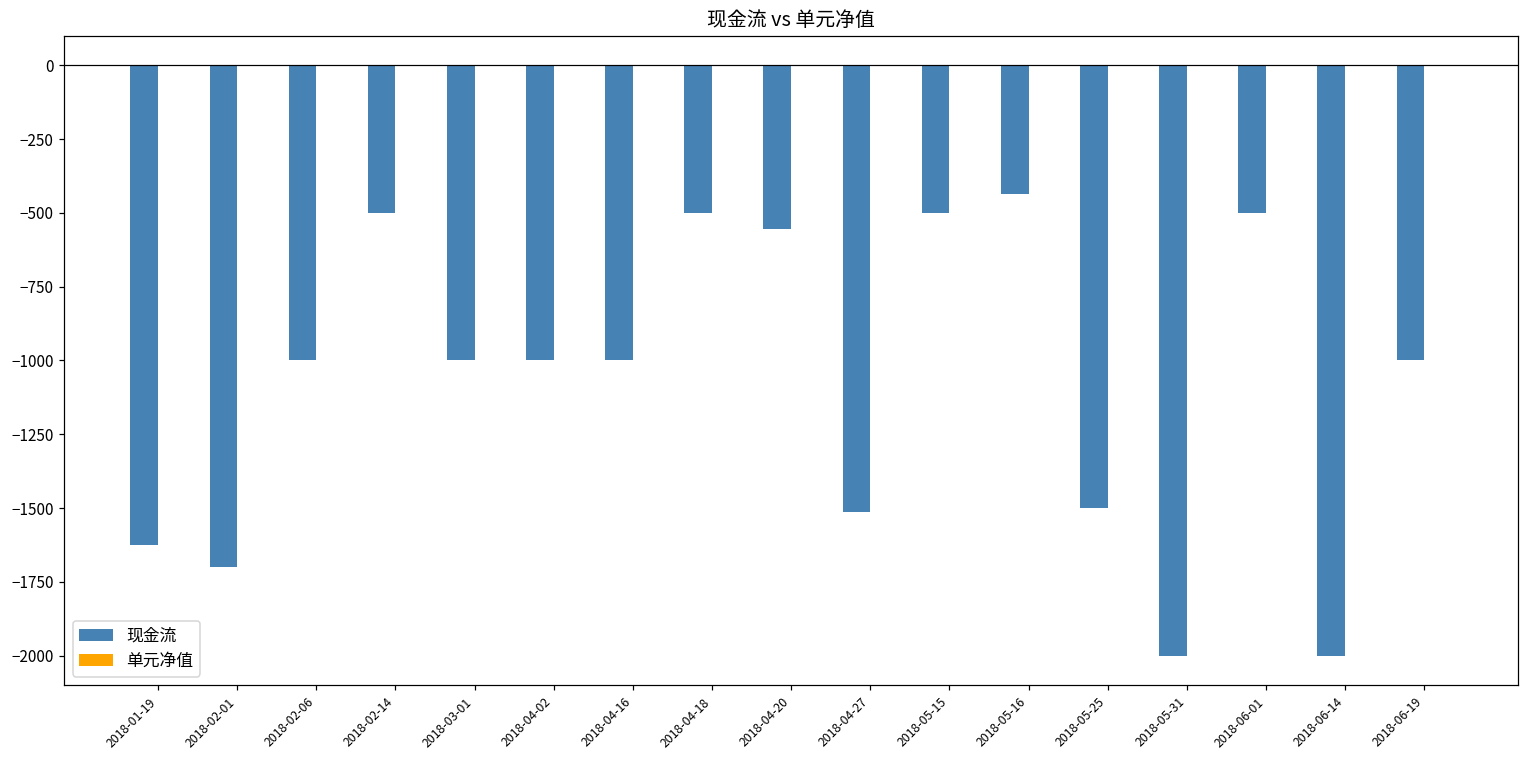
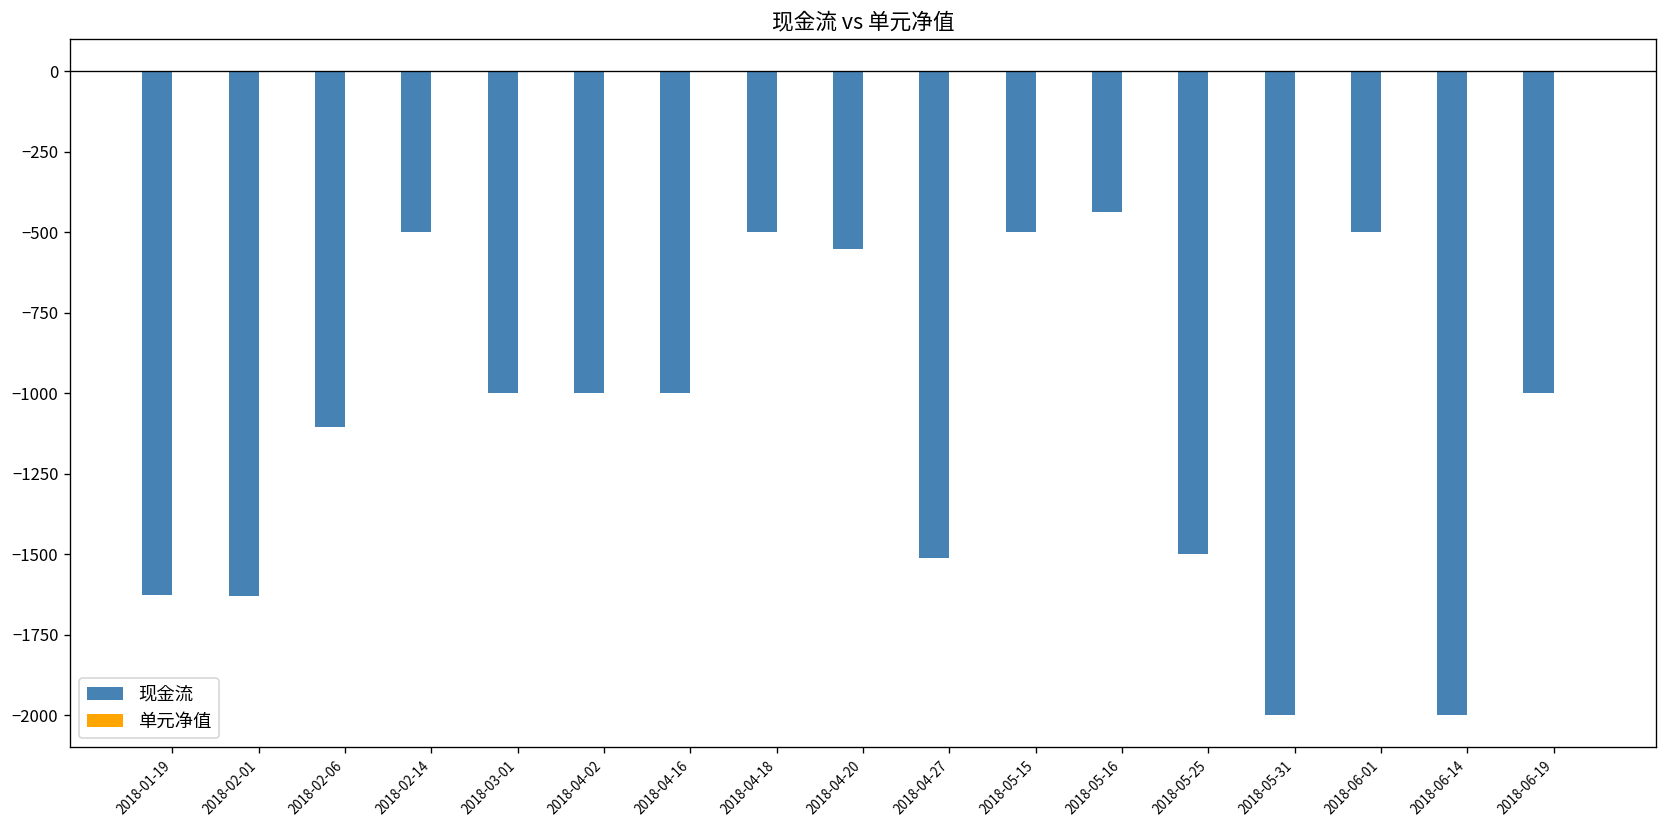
现金流, 2018-02-01: -1700 -> -1630
现金流, 2018-02-06: -1000 -> -1110
